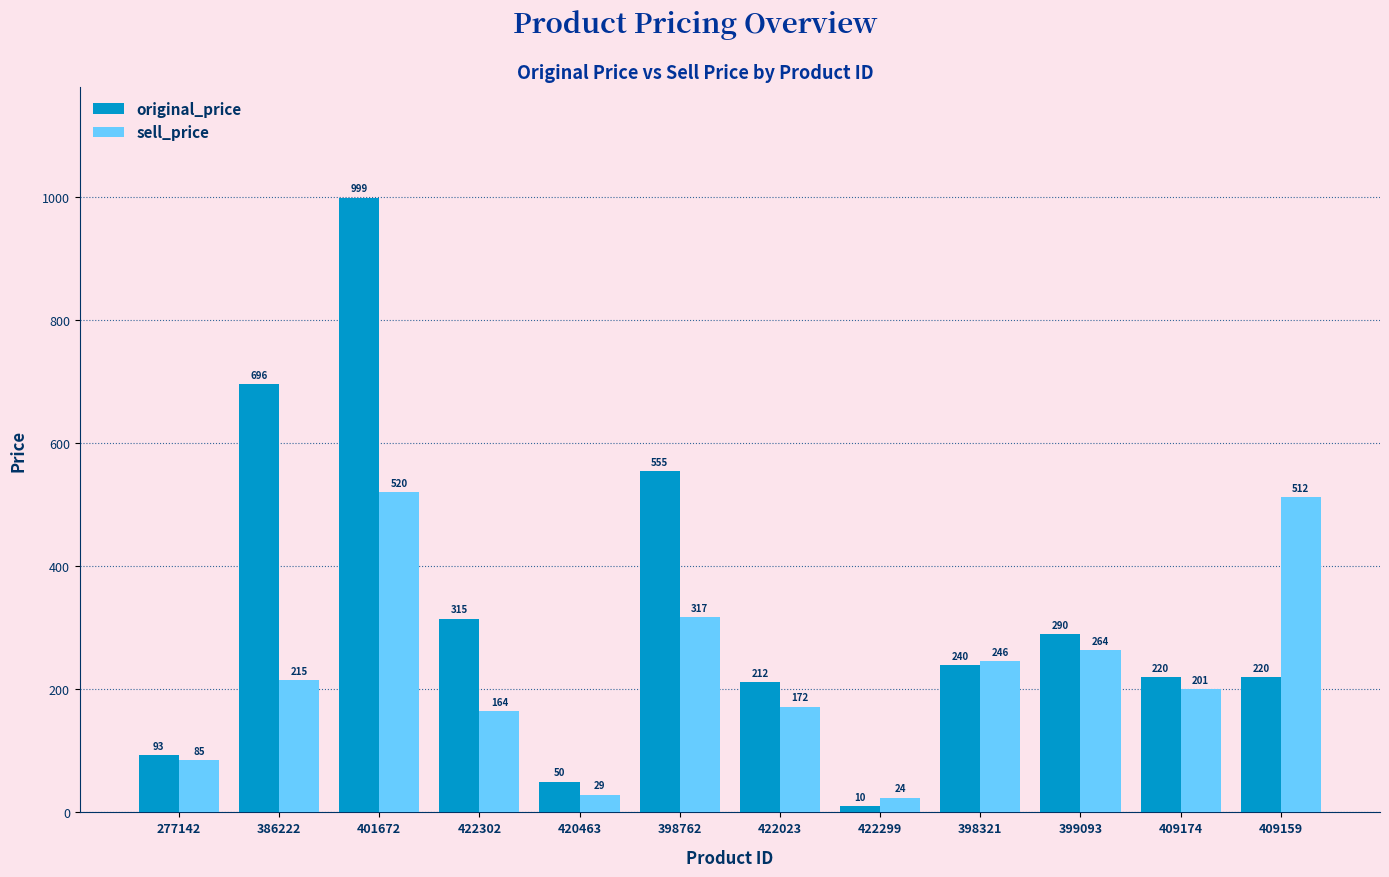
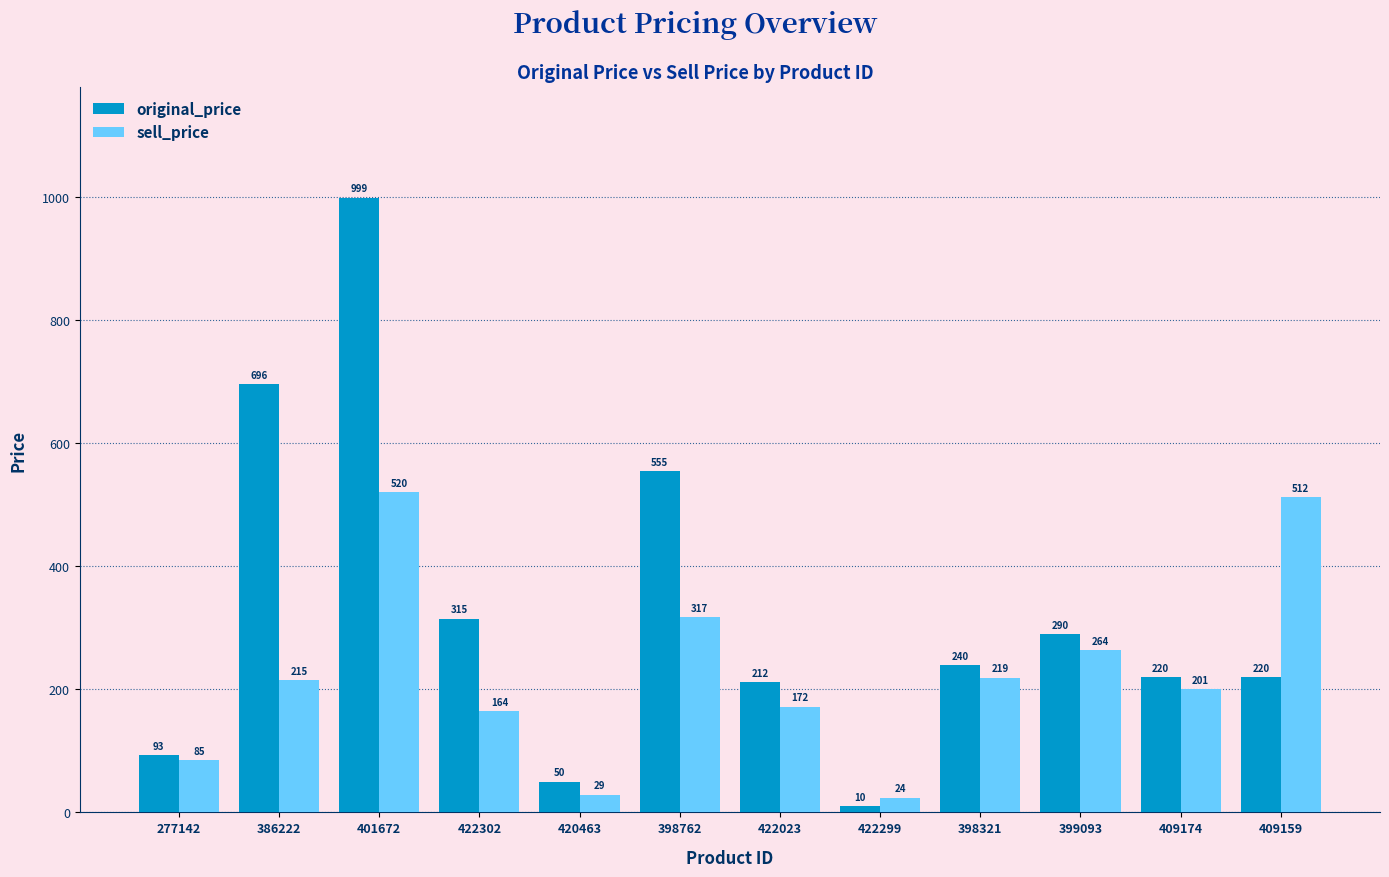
sell_price, 398321: 246 -> 219
